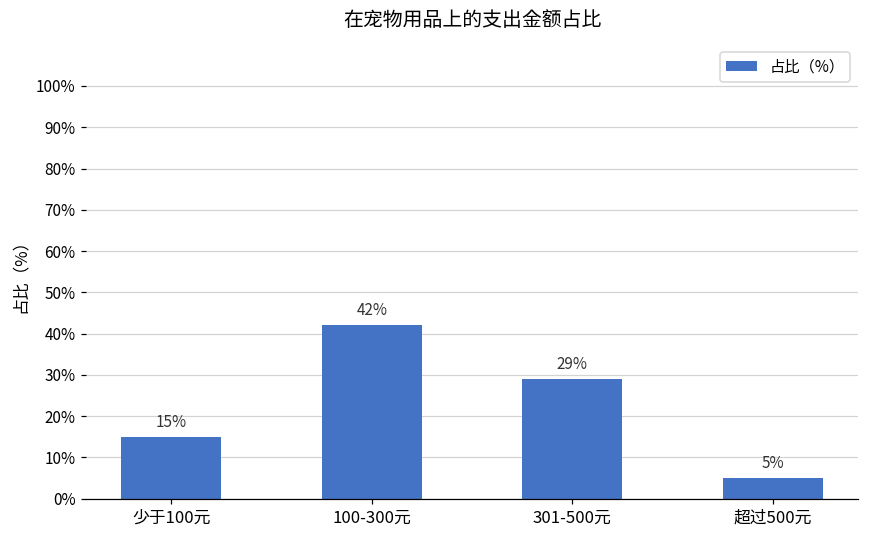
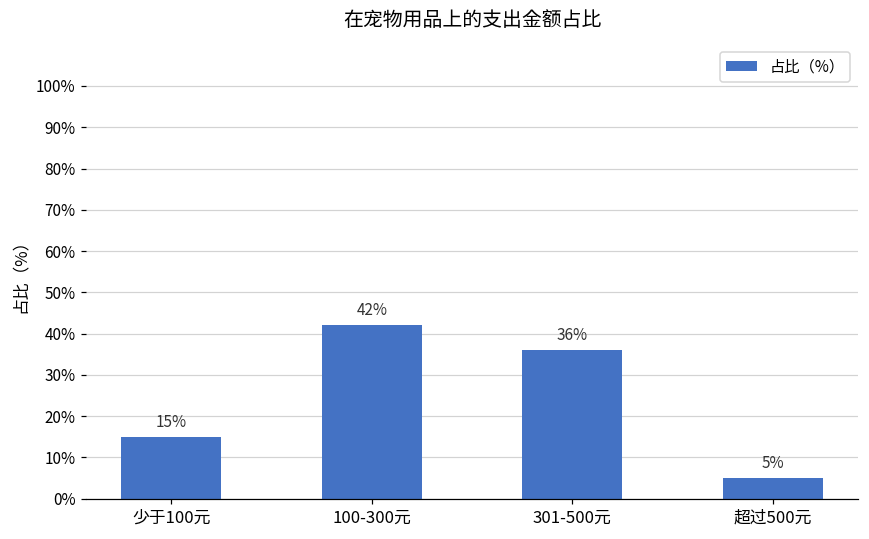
301-500元: 29% -> 36%
